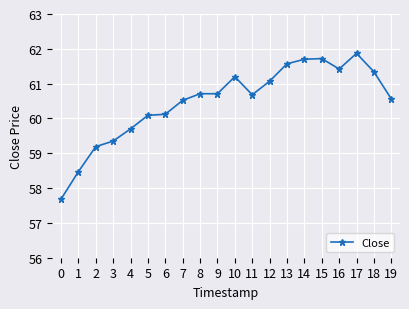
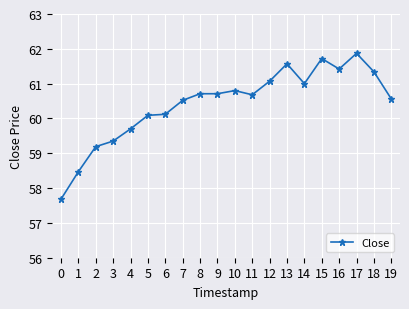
10: 61.2 -> 60.8
14: 61.7 -> 61.0
